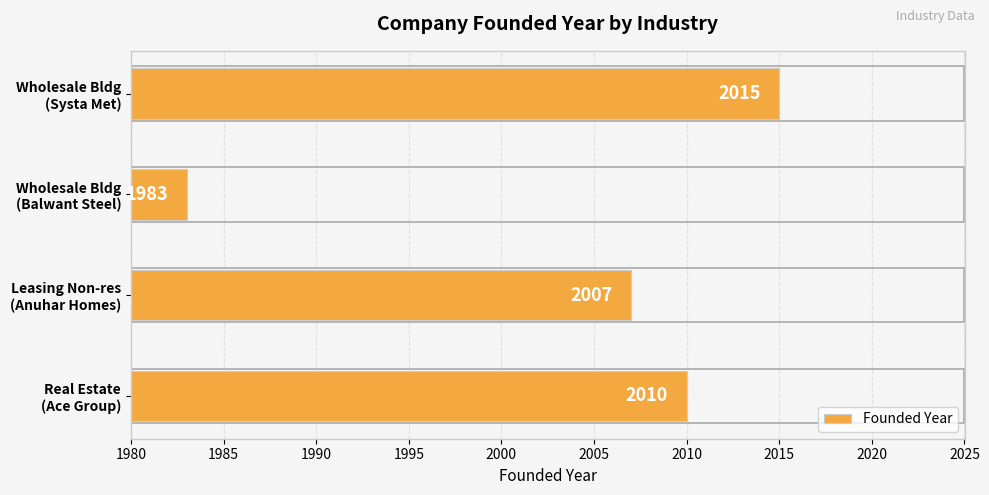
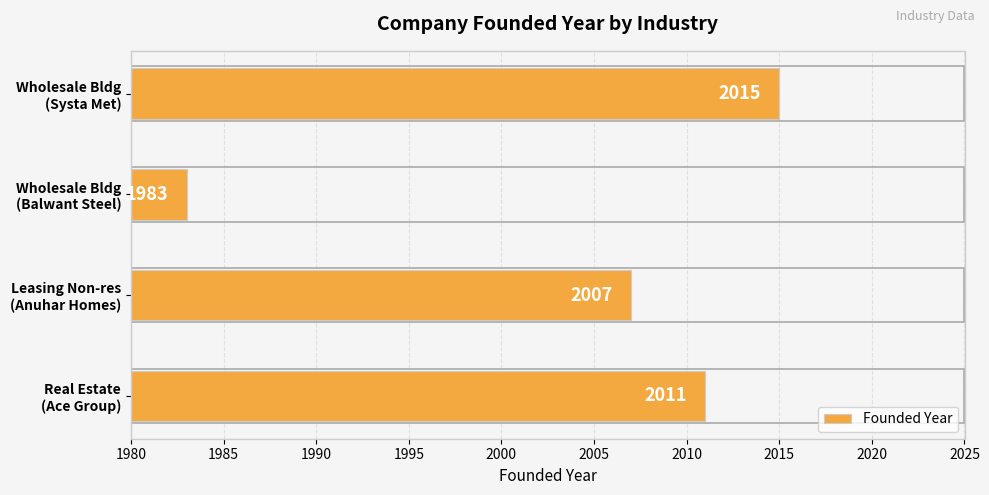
Real Estate (Ace Group): 2010 -> 2011
